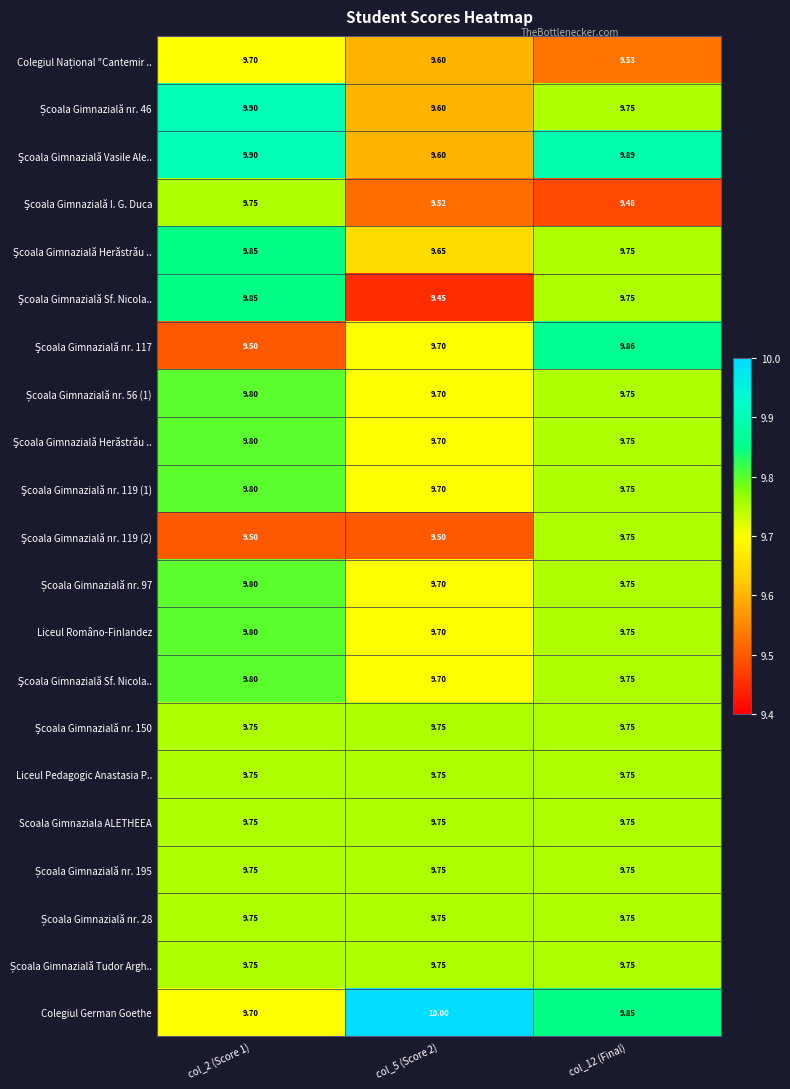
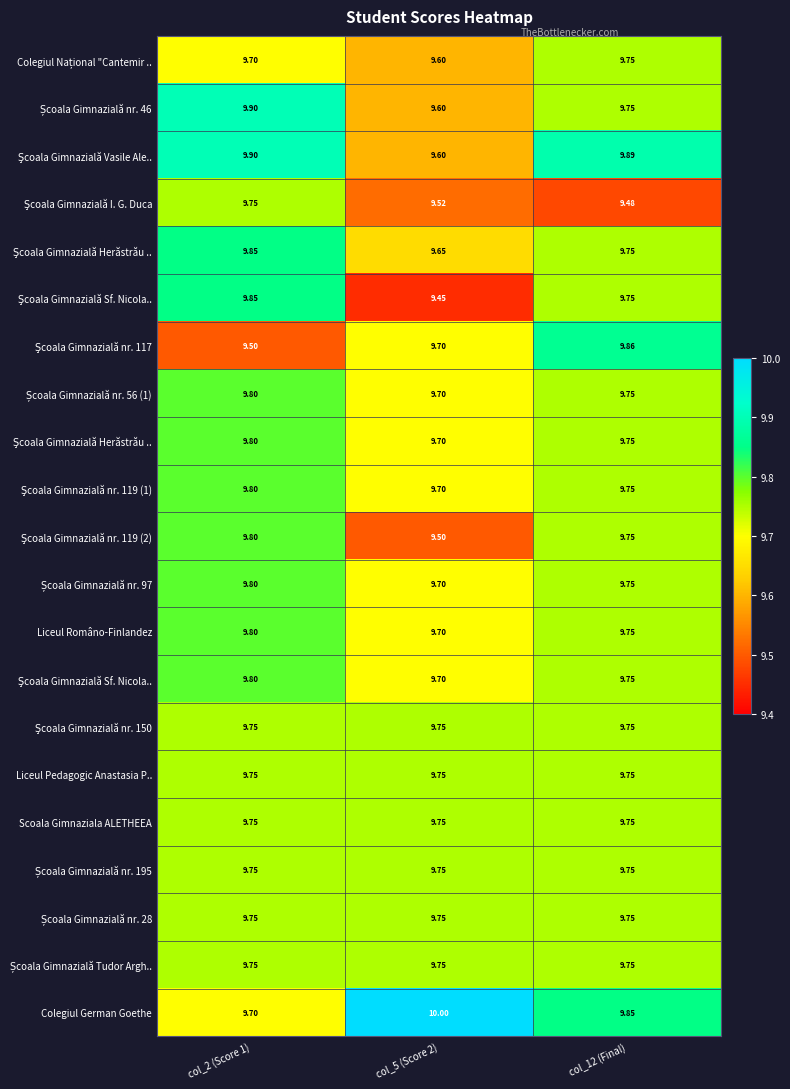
Colegiul Național "Cantemir .., col_12 (Final): 9.53 -> 9.75
Şcoala Gimnazială nr. 119 (2), col_2 (Score 1): 9.50 -> 9.80
